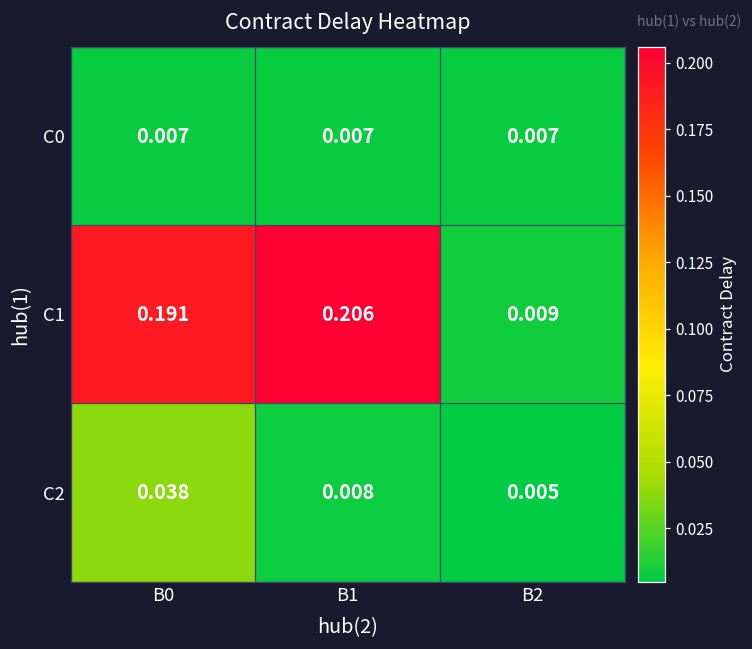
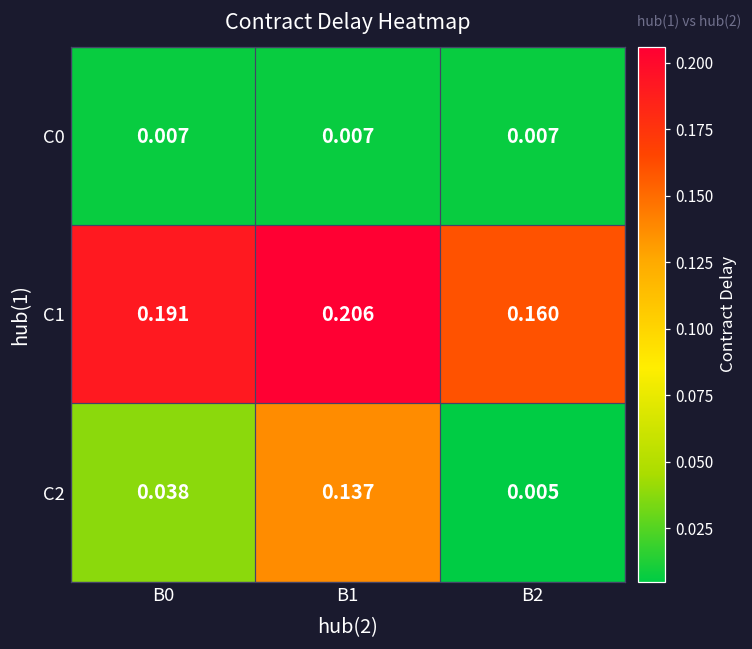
C1, B2: 0.009 -> 0.160
C2, B1: 0.008 -> 0.137
